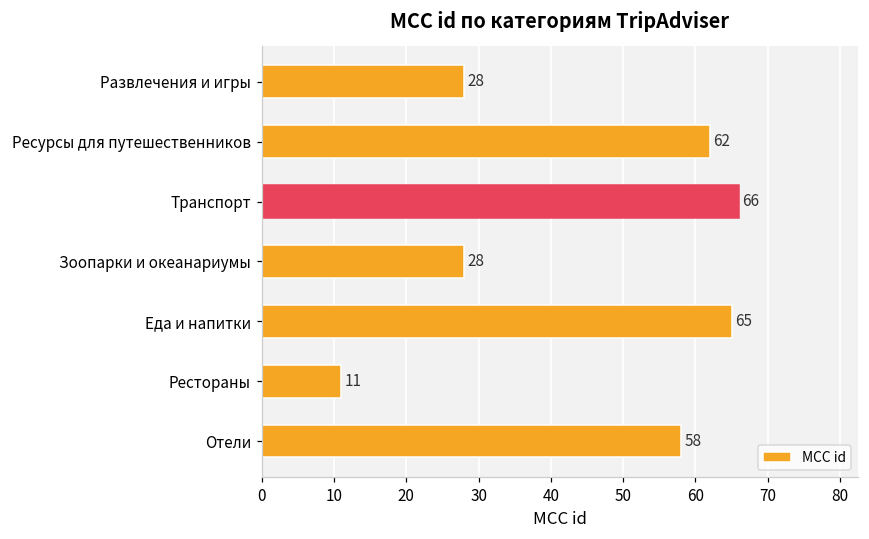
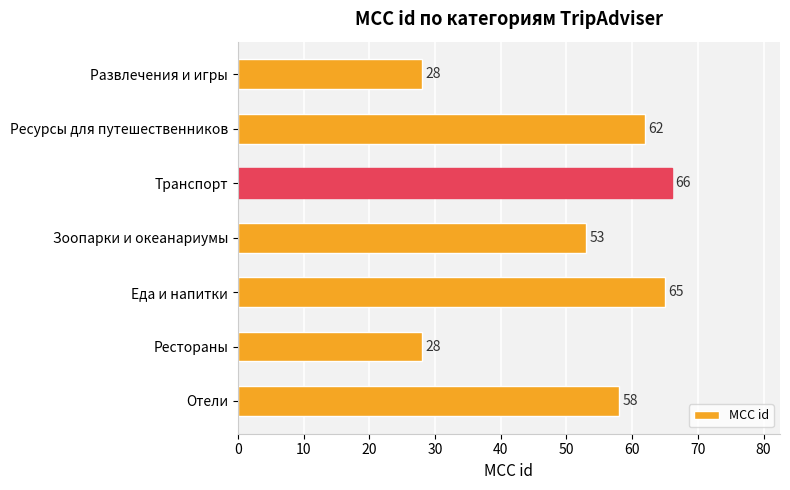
Зоопарки и океанариумы: 28 -> 53
Рестораны: 11 -> 28
